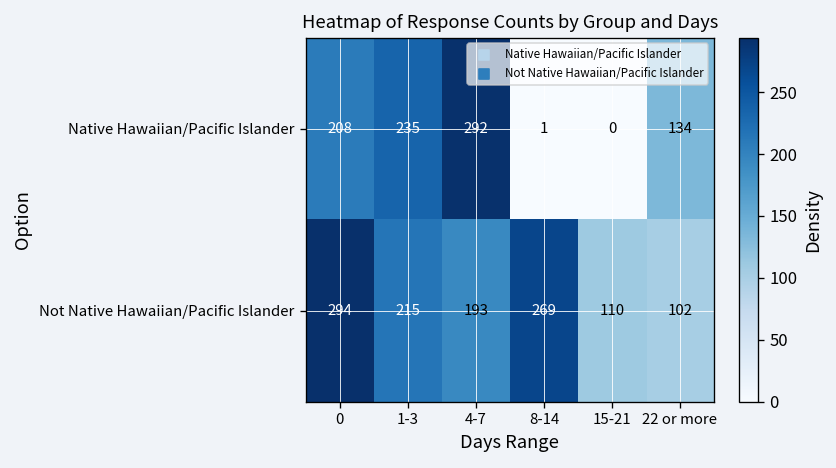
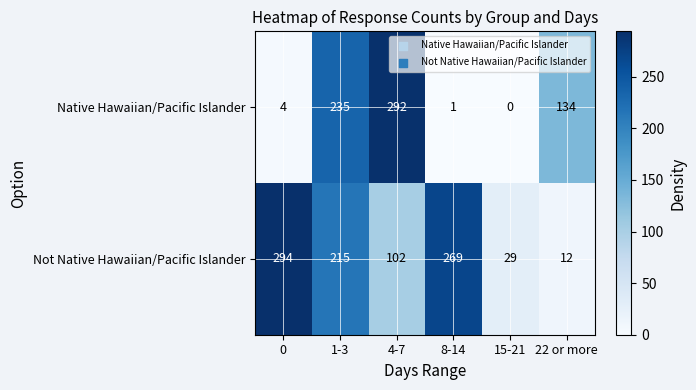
Native Hawaiian/Pacific Islander, 0: 208 -> 4
Not Native Hawaiian/Pacific Islander, 4-7: 193 -> 102
Not Native Hawaiian/Pacific Islander, 15-21: 110 -> 29
Not Native Hawaiian/Pacific Islander, 22 or more: 102 -> 12
